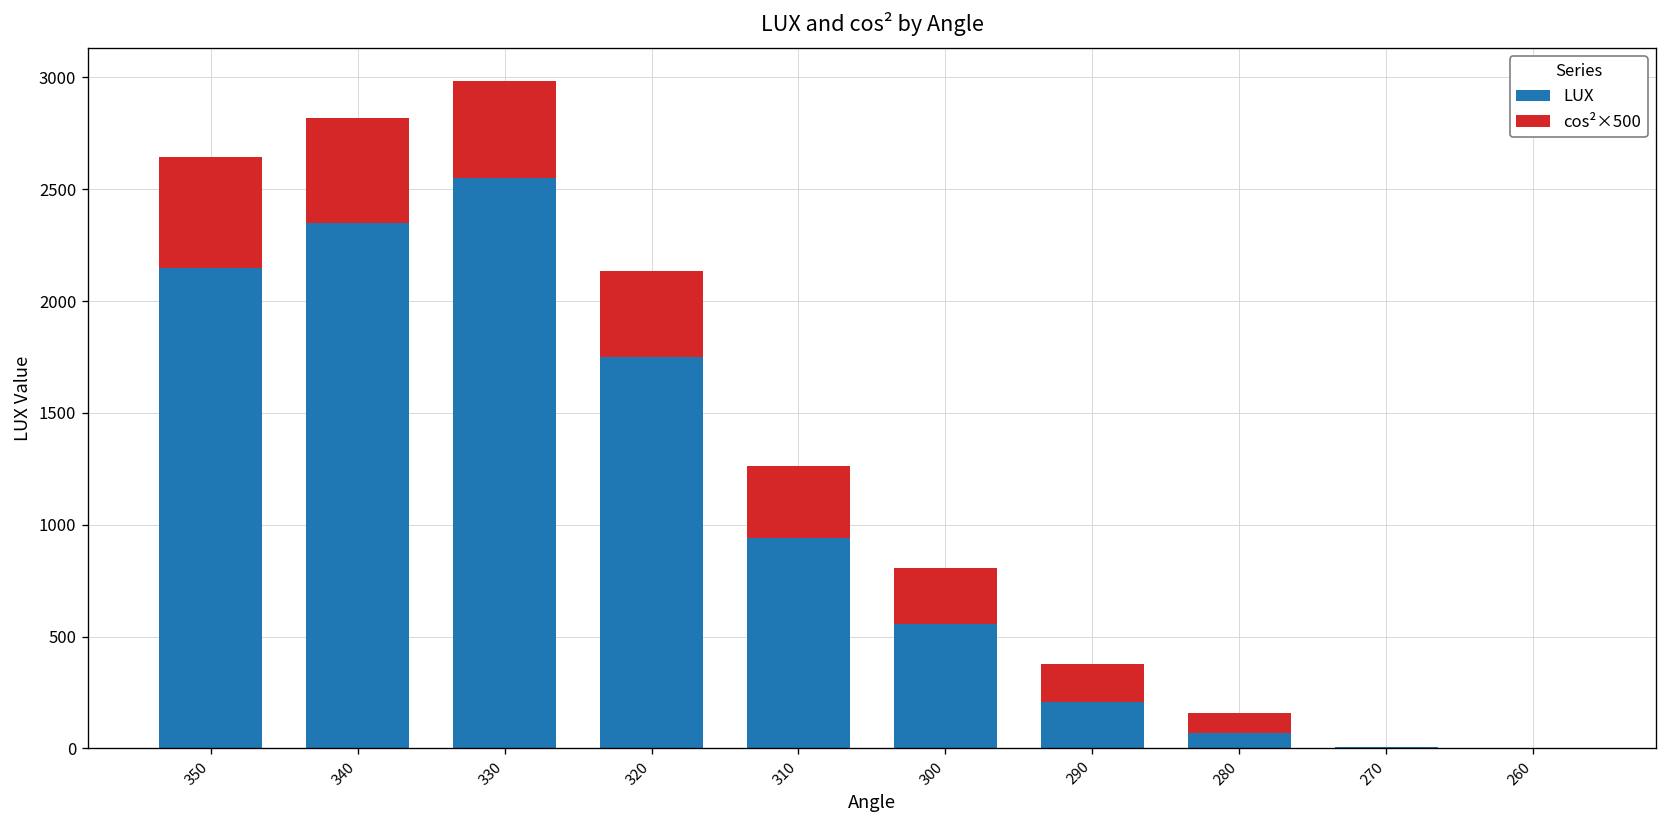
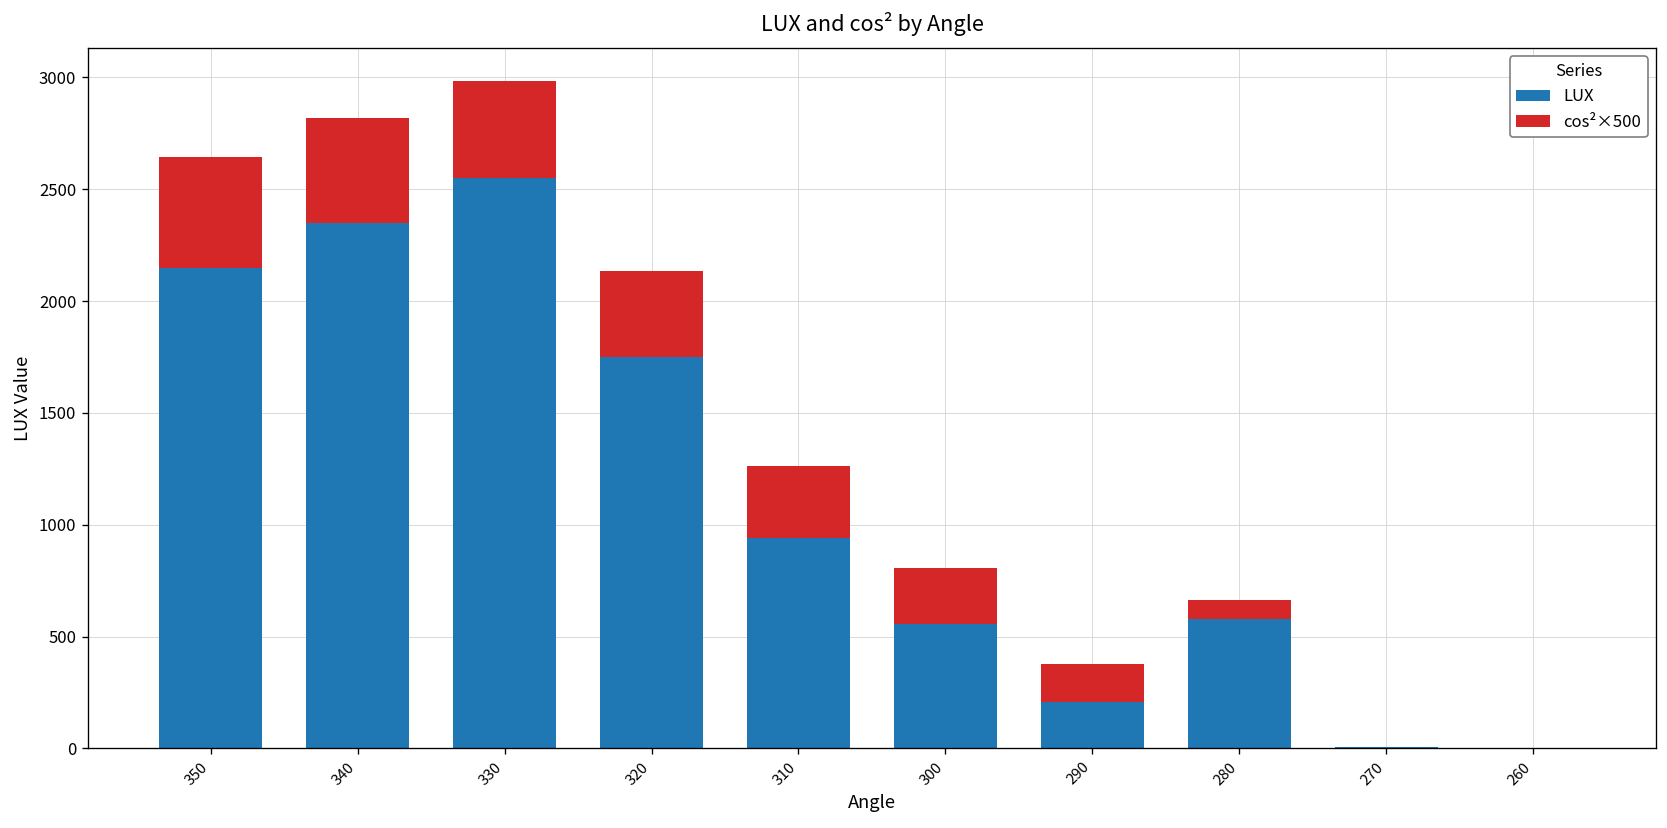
LUX, 280: 70 -> 580
